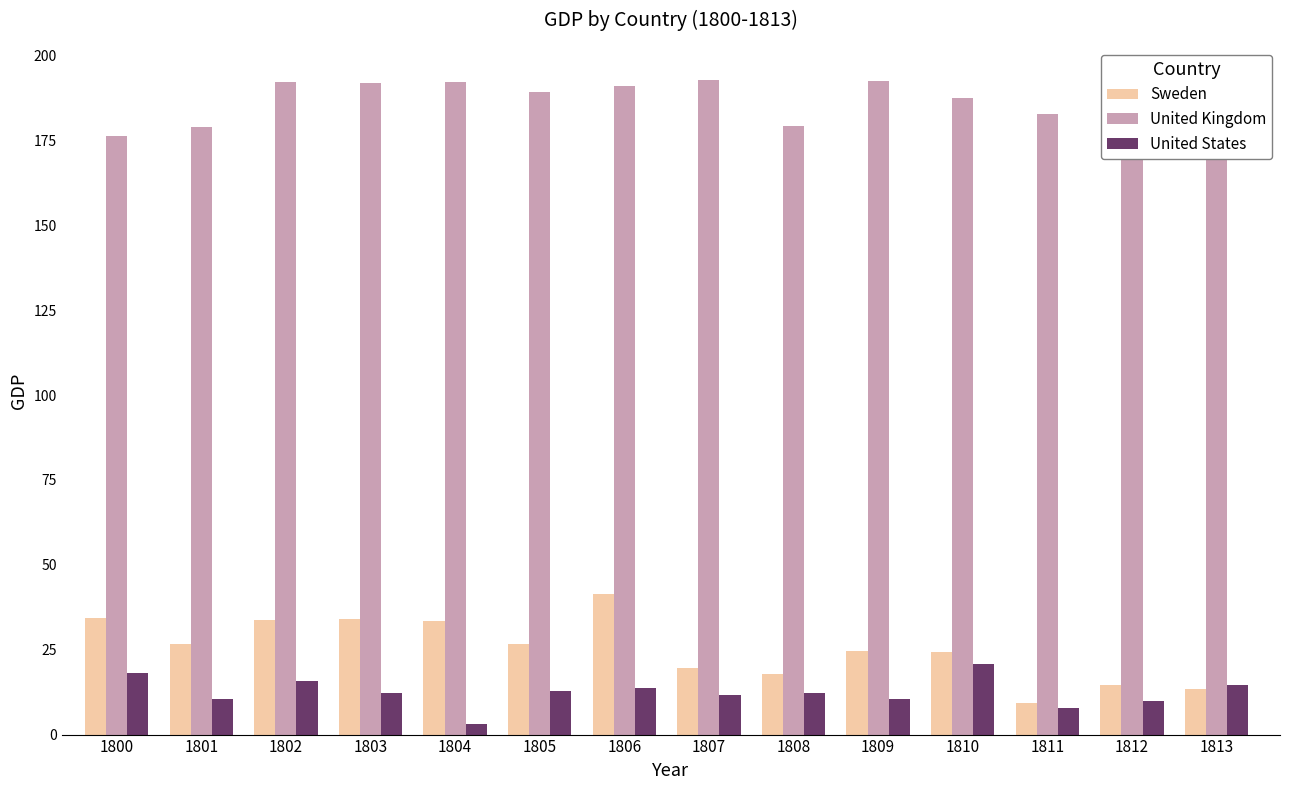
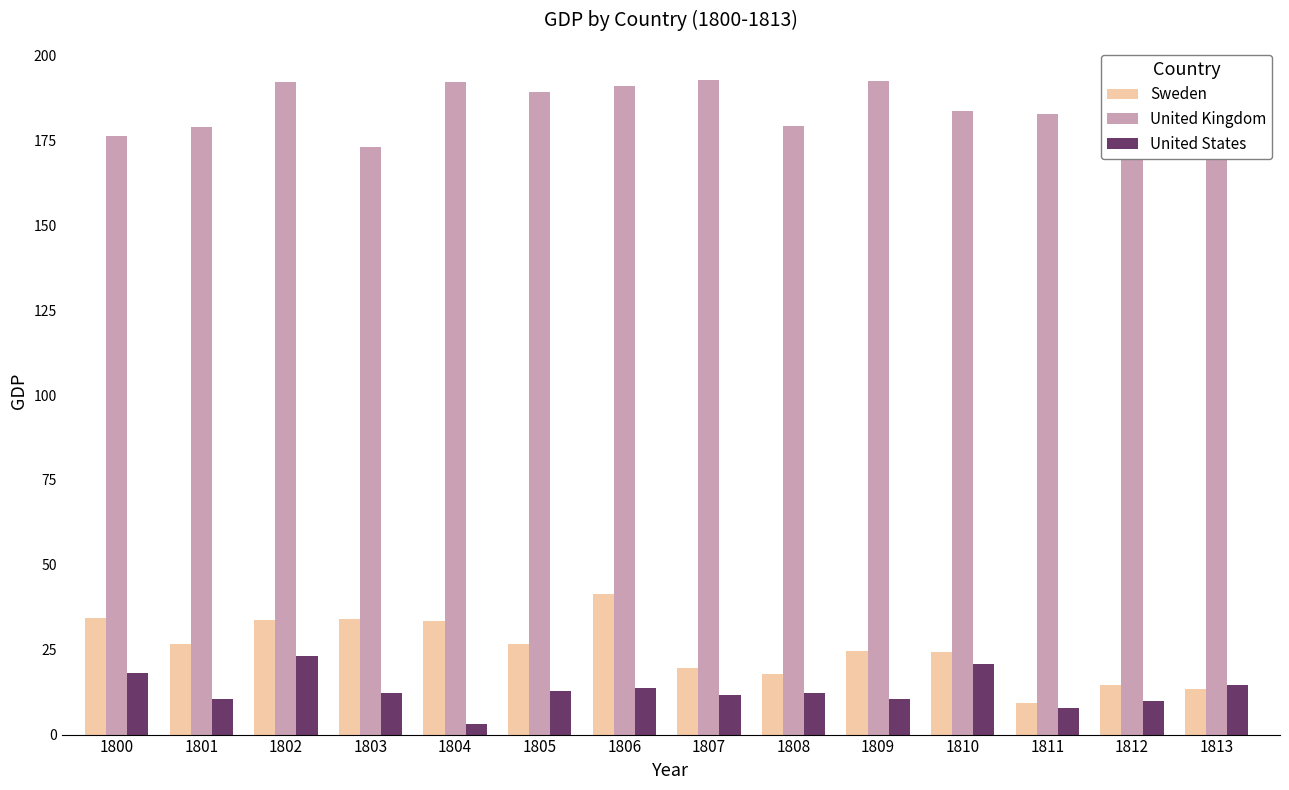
United States, 1802: 16 -> 23
United Kingdom, 1803: 192 -> 173
United Kingdom, 1810: 187 -> 184
